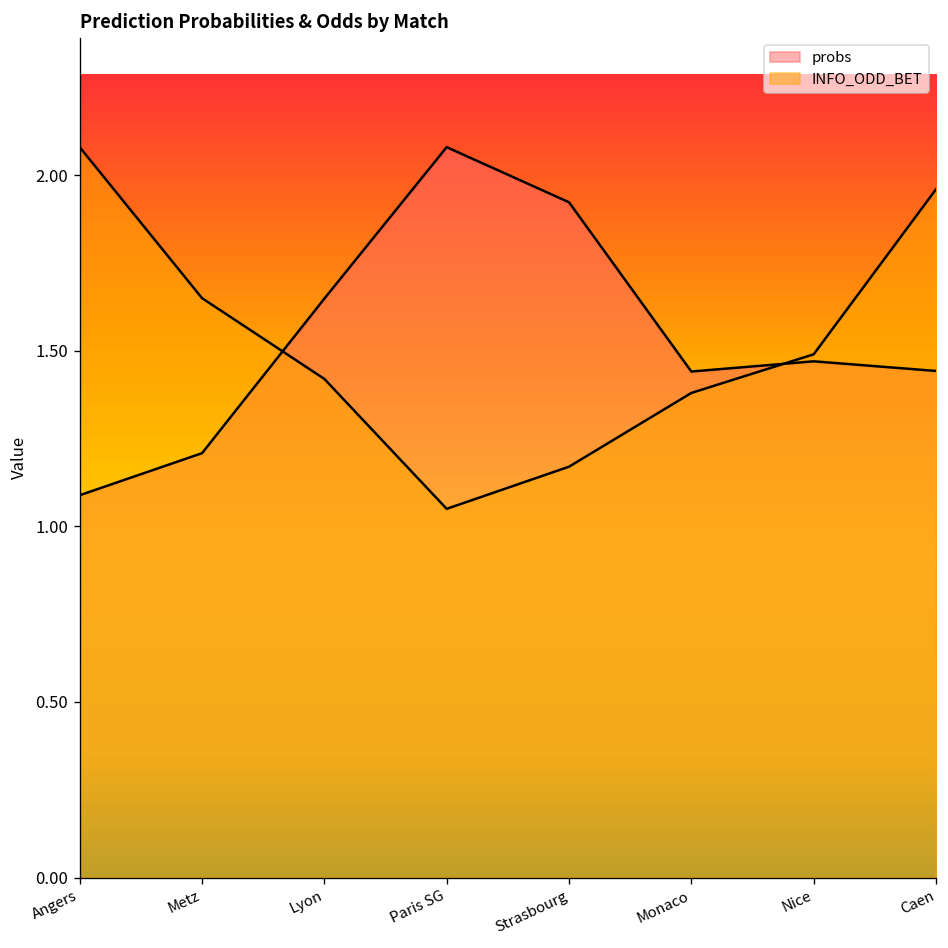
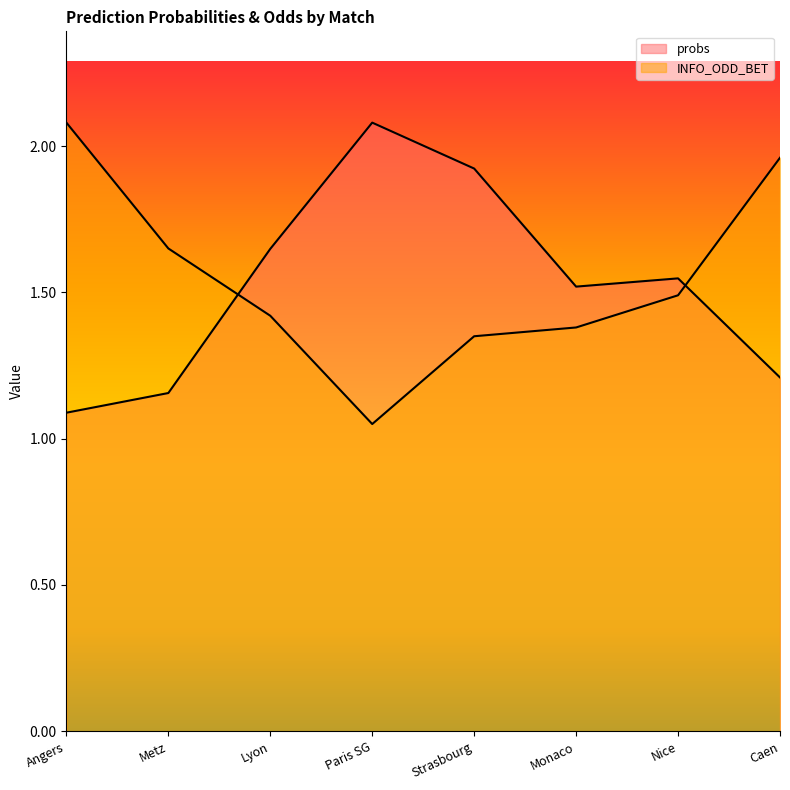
probs, Metz: 1.21 -> 1.16
INFO_ODD_BET, Strasbourg: 1.17 -> 1.35
probs, Monaco: 1.44 -> 1.52
probs, Nice: 1.47 -> 1.55
probs, Caen: 1.44 -> 1.21
